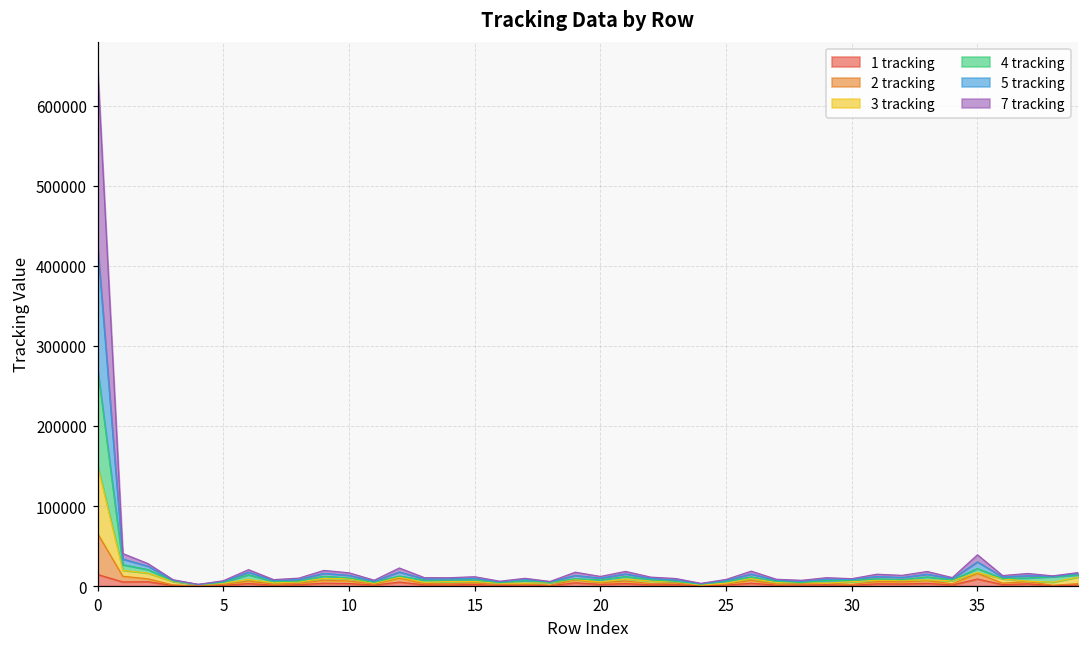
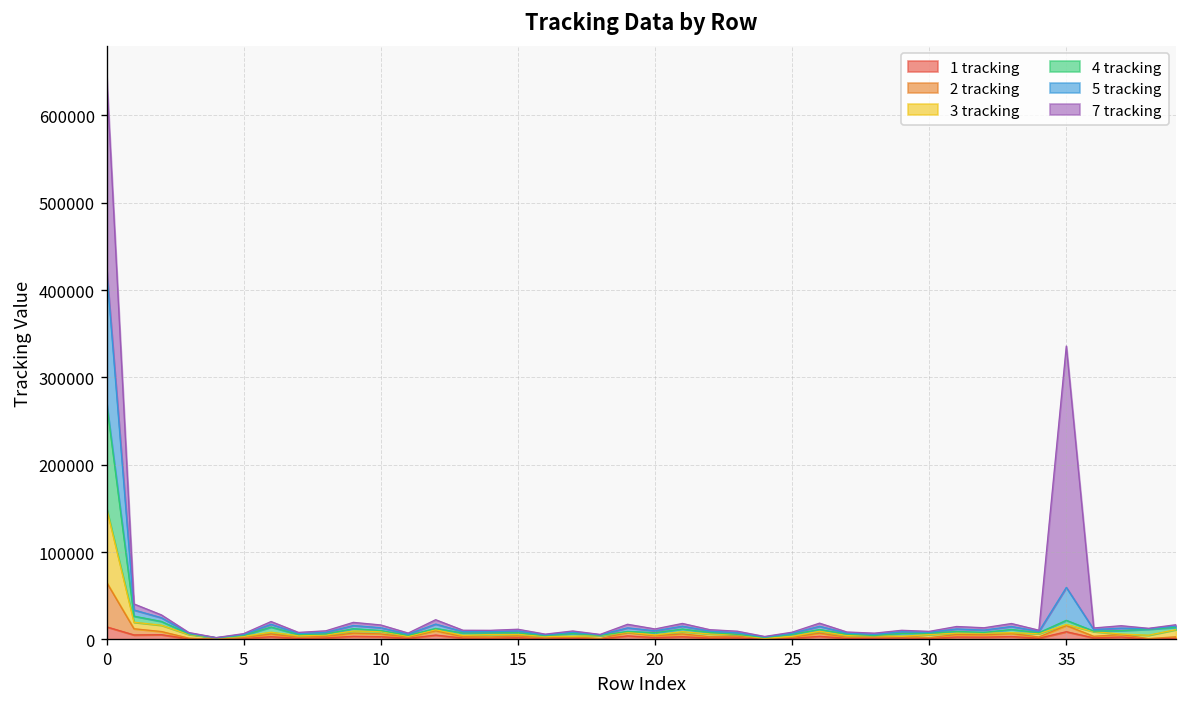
5 tracking, 35: 10000 -> 40000
7 tracking, 35: 10000 -> 280000
